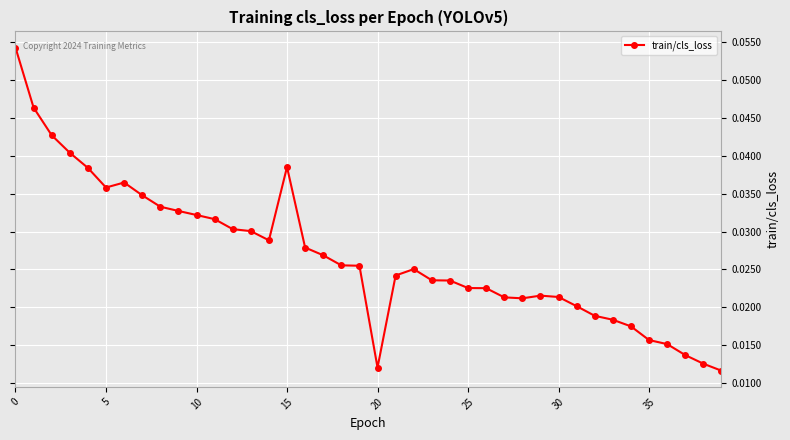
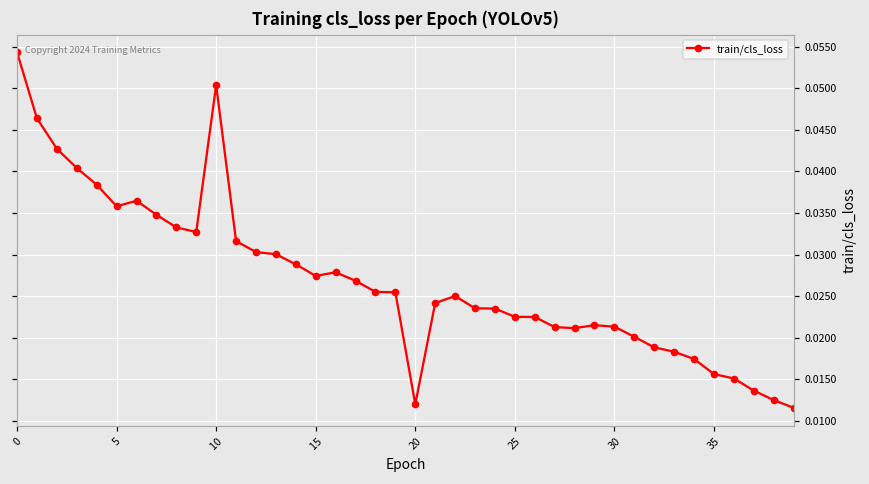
10: 0.032 -> 0.050
15: 0.039 -> 0.027
